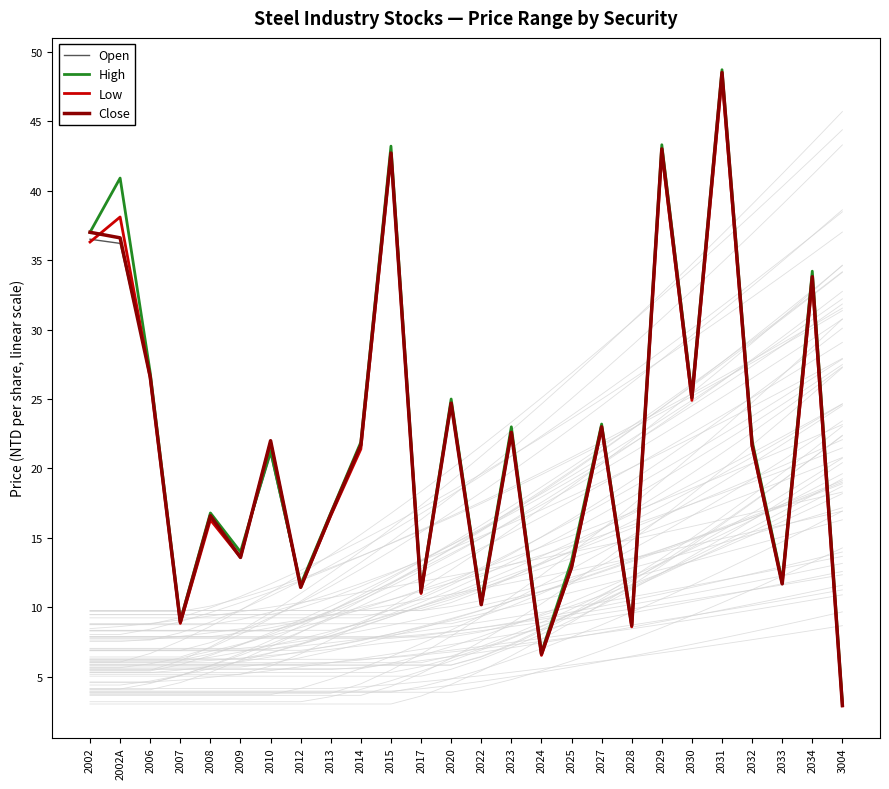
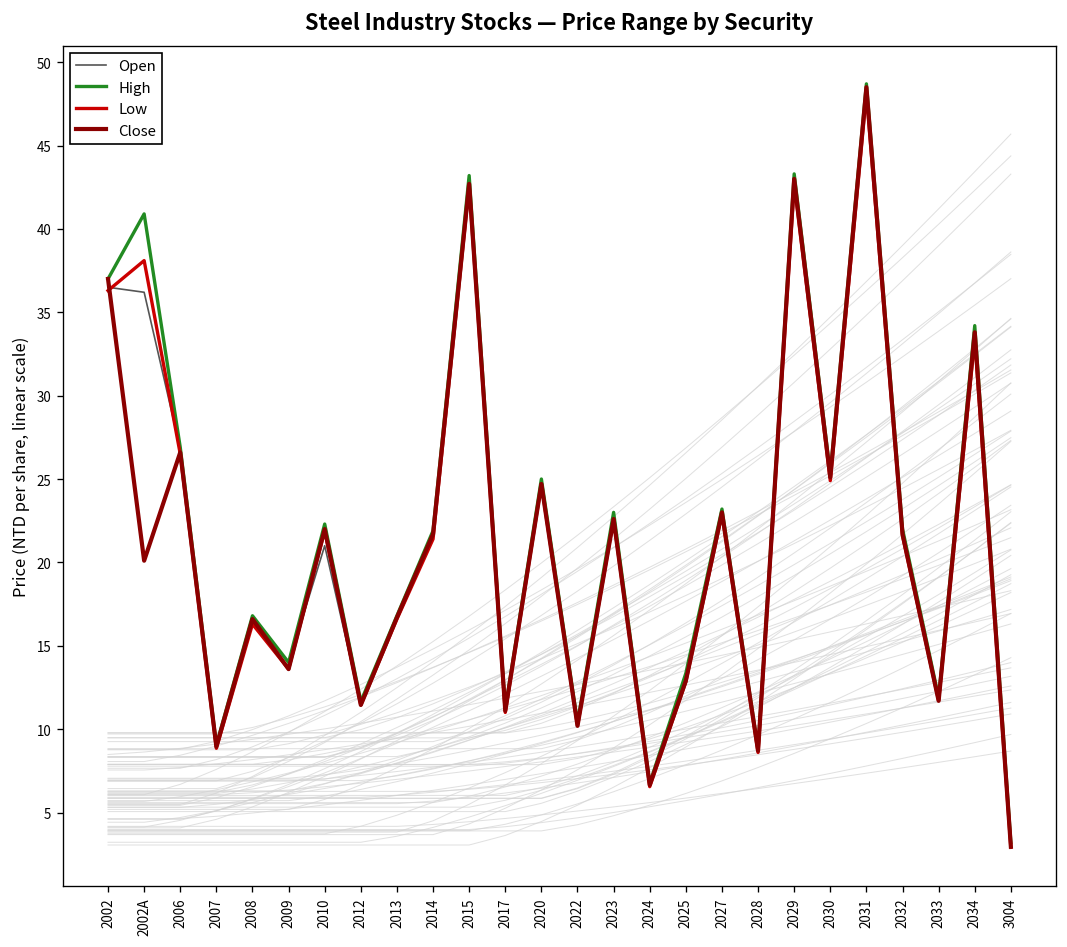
Close, 2002A: 36.6 -> 20.1
High, 2010: 21.3 -> 22.3
